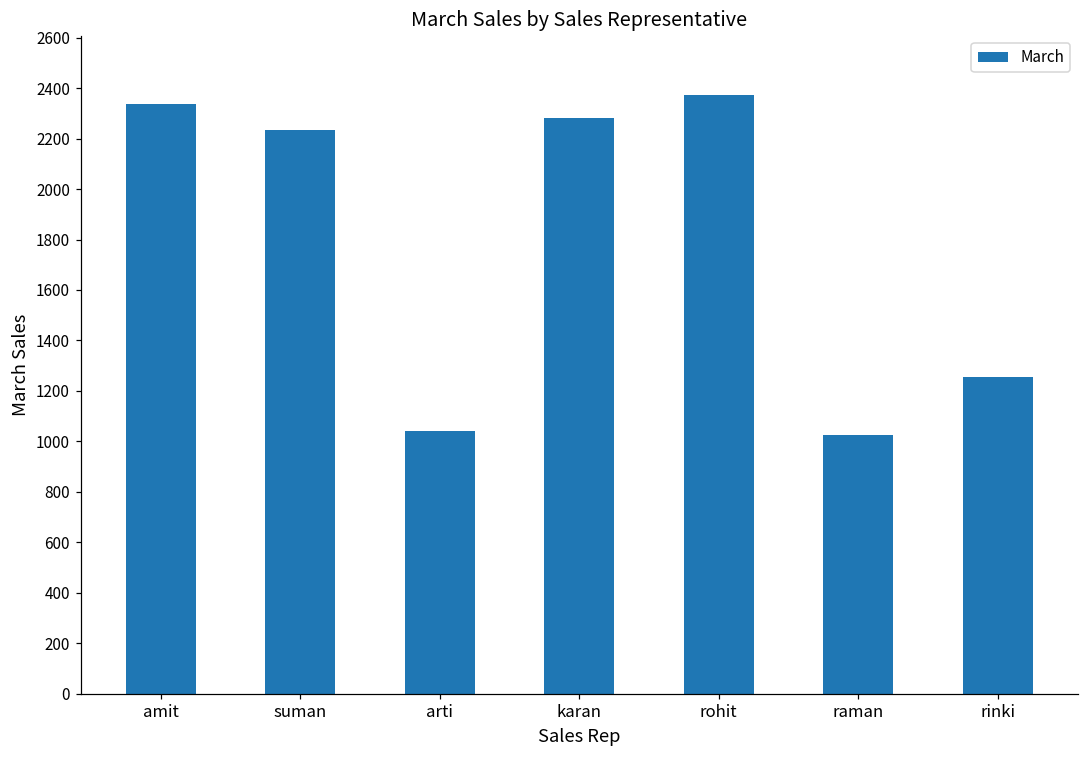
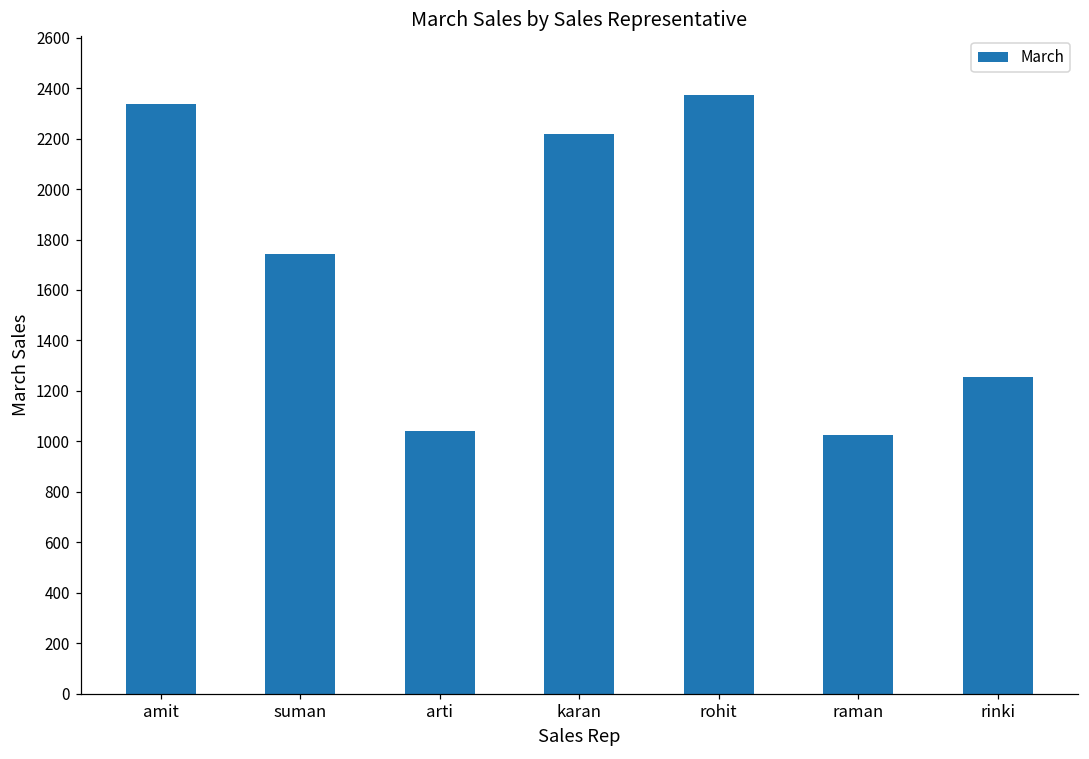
suman: 2230 -> 1740
karan: 2280 -> 2220
